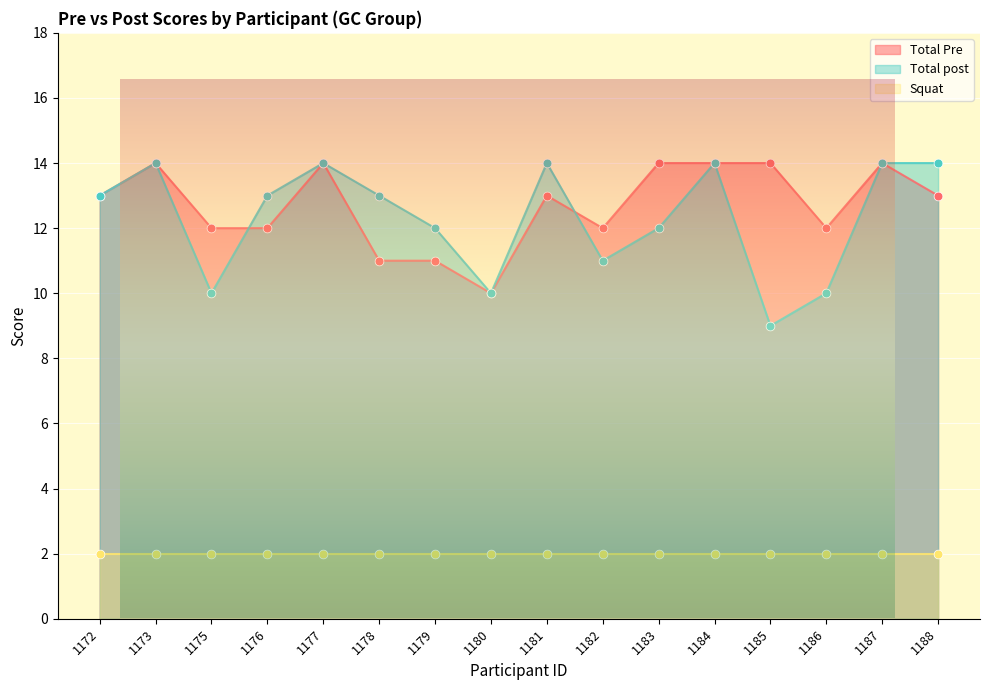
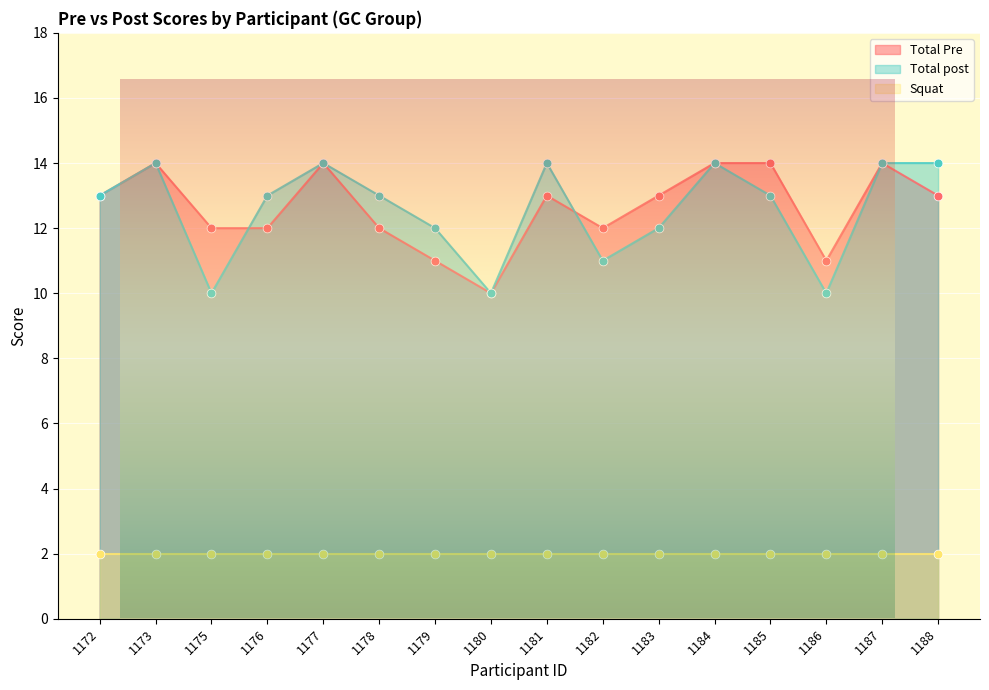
Pre vs Post Scores by Participant (GC Group), Total Pre, 1178: 11 -> 12
Pre vs Post Scores by Participant (GC Group), Total Pre, 1183: 14 -> 13
Pre vs Post Scores by Participant (GC Group), Total post, 1185: 9 -> 13
Pre vs Post Scores by Participant (GC Group), Total Pre, 1186: 12 -> 11
